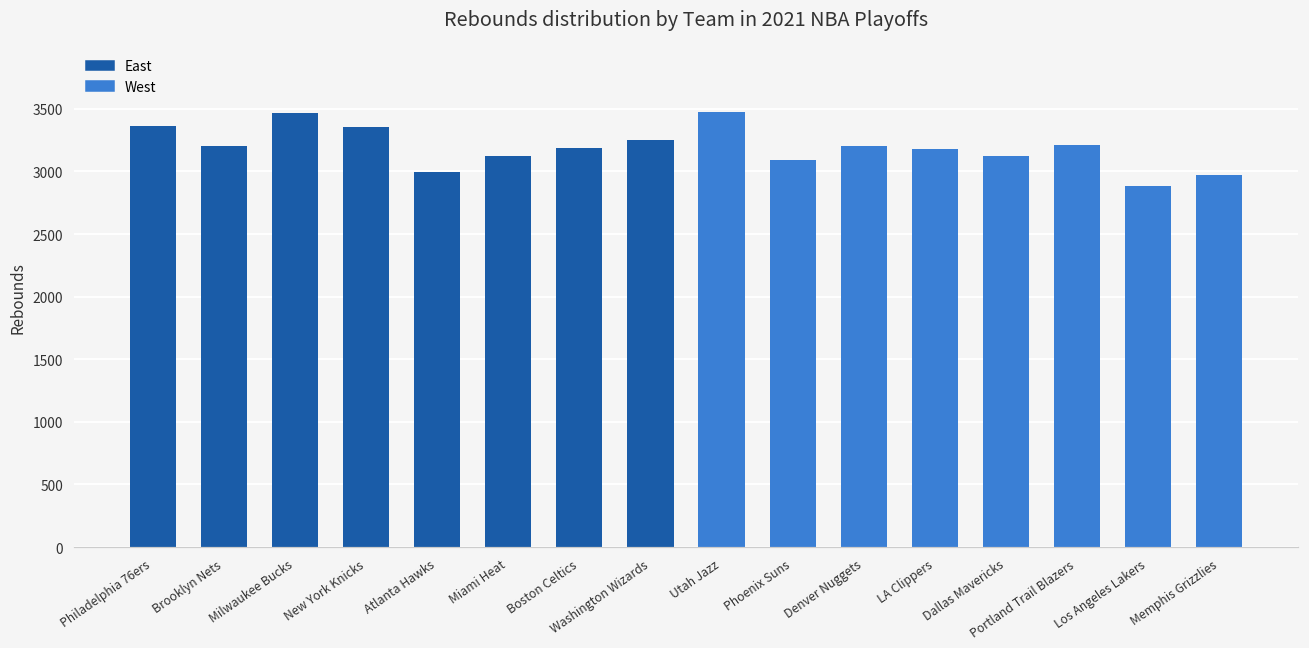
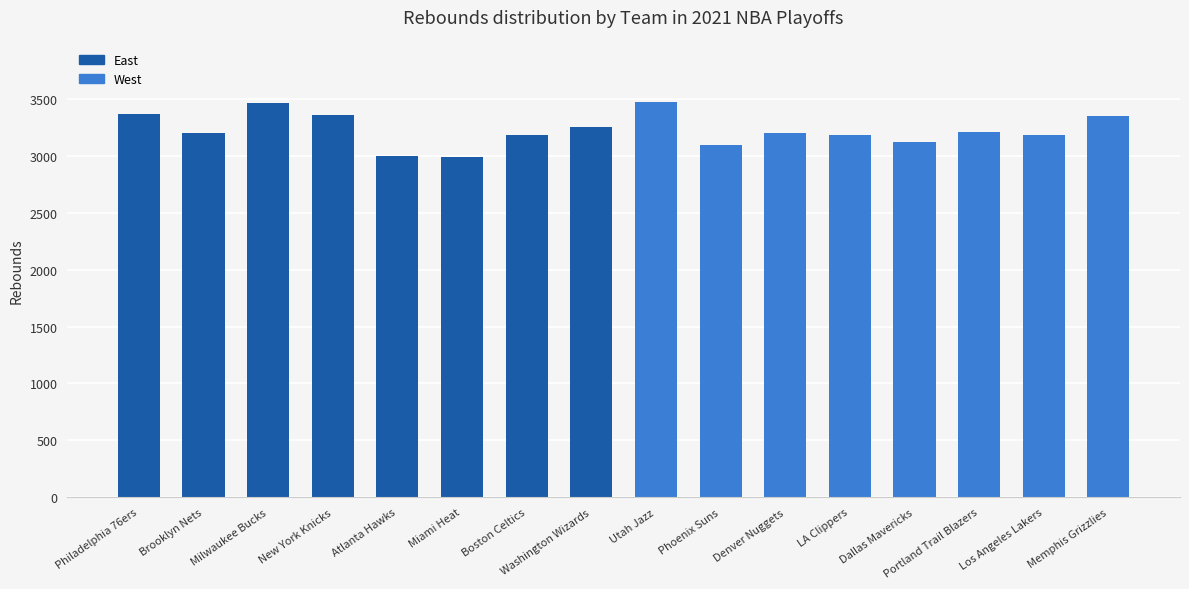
Miami Heat: 3130 -> 2990
Los Angeles Lakers: 2880 -> 3190
Memphis Grizzlies: 2970 -> 3350
